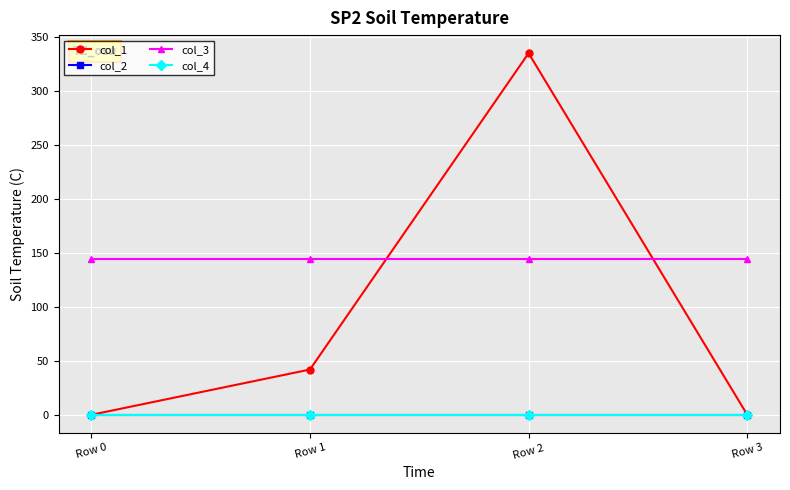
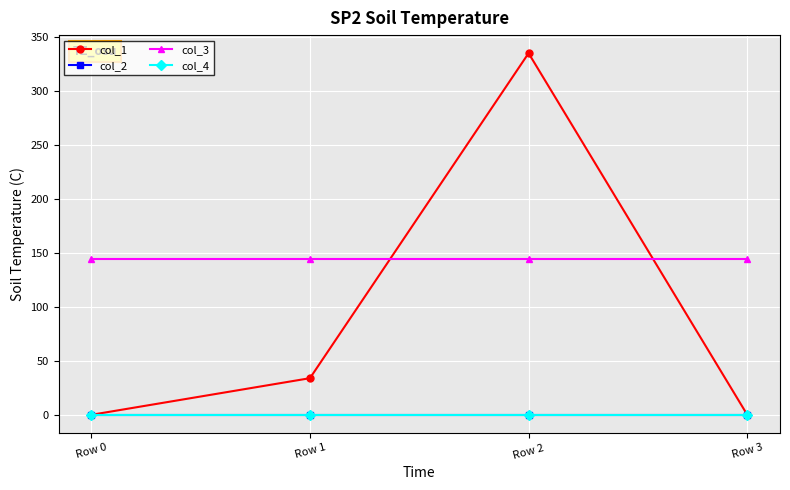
col_1, Row 1: 42 -> 34
